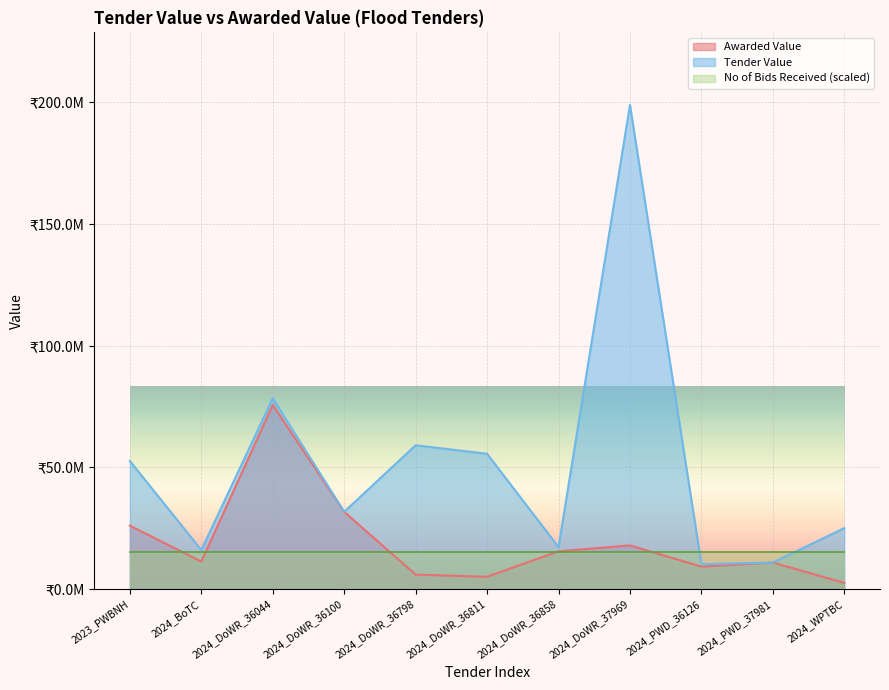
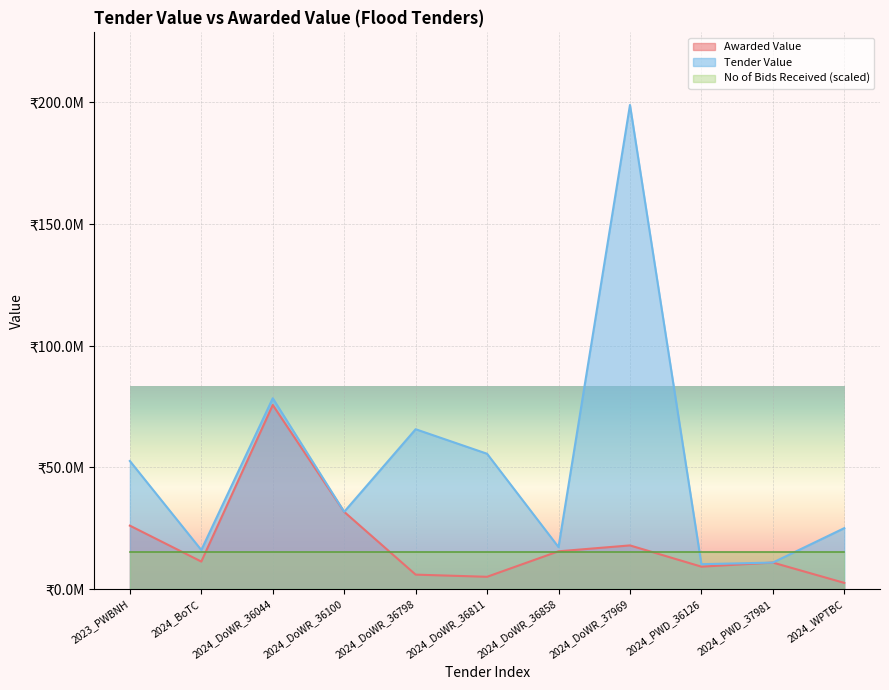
Tender Value, 2024_DoWR_36798: ₹59000000 -> ₹66000000
